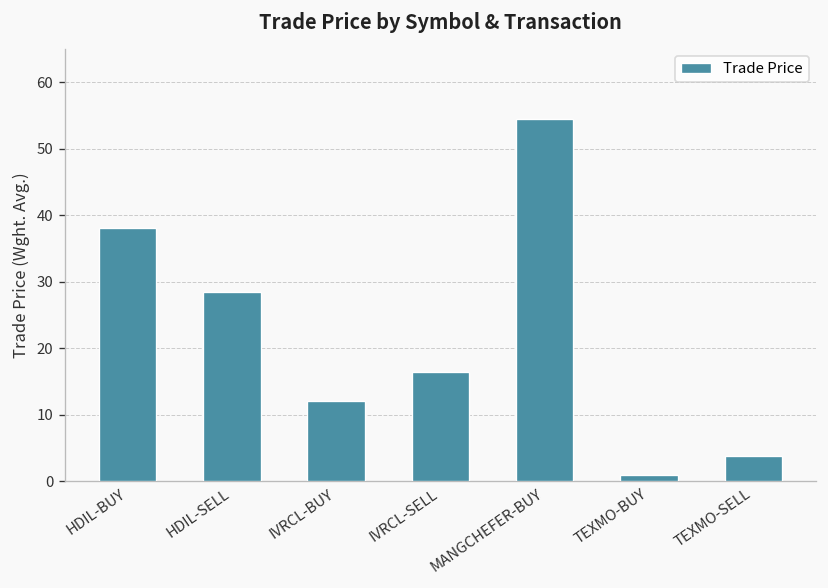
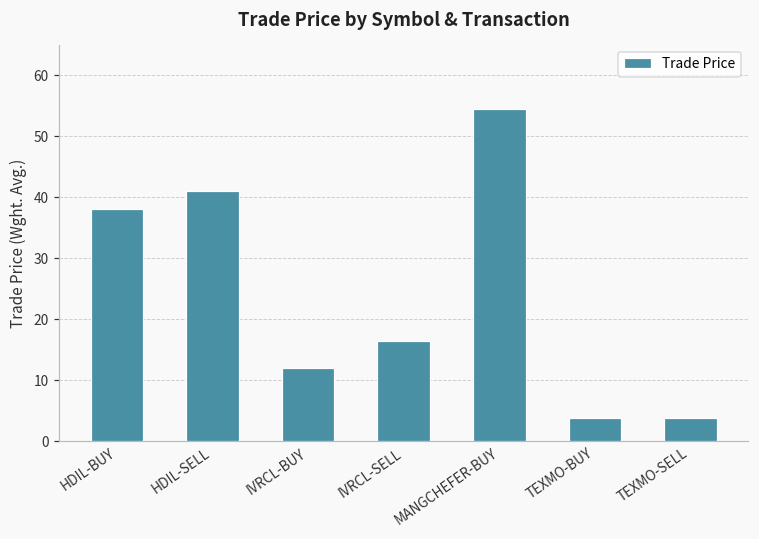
HDIL-SELL: 29 -> 41
TEXMO-BUY: 1 -> 4
